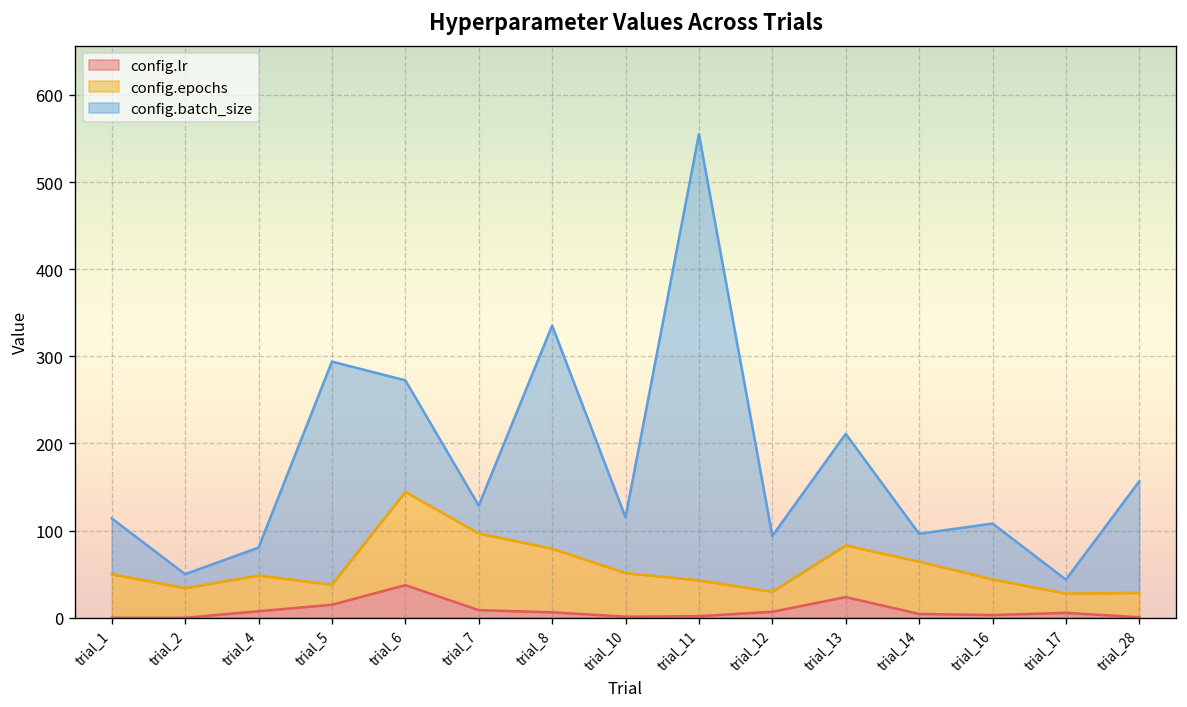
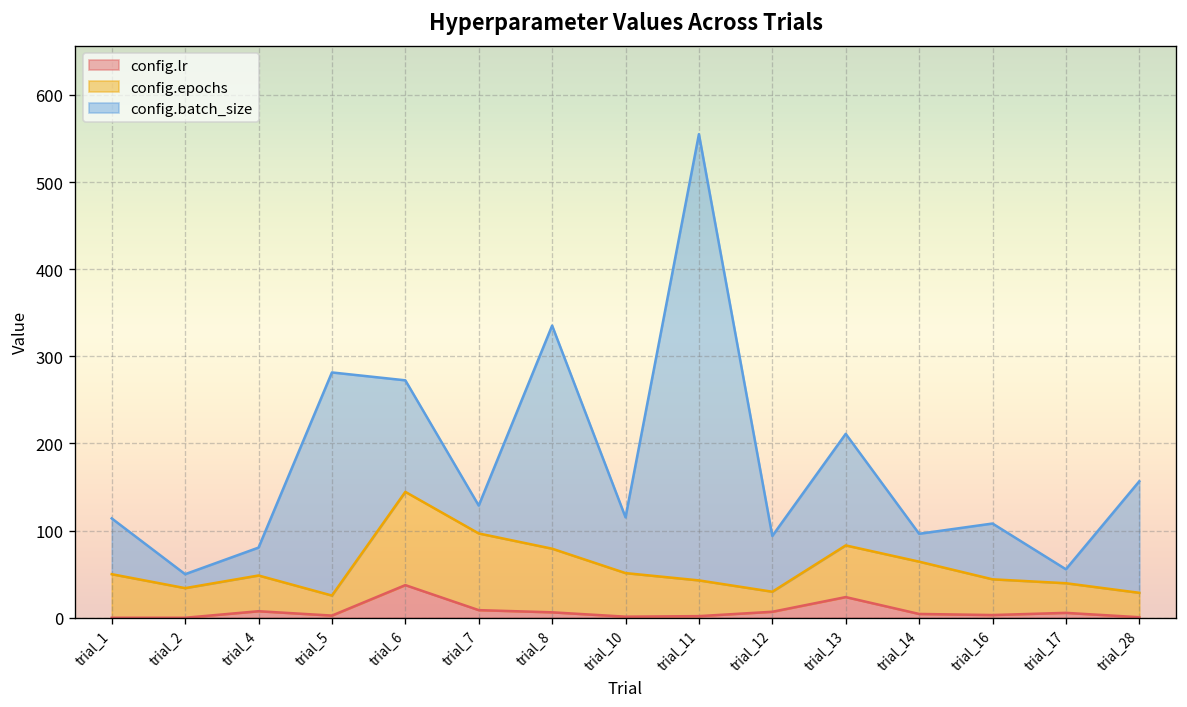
config.lr, trial_5: 10 -> 0
config.epochs, trial_17: 20 -> 30
